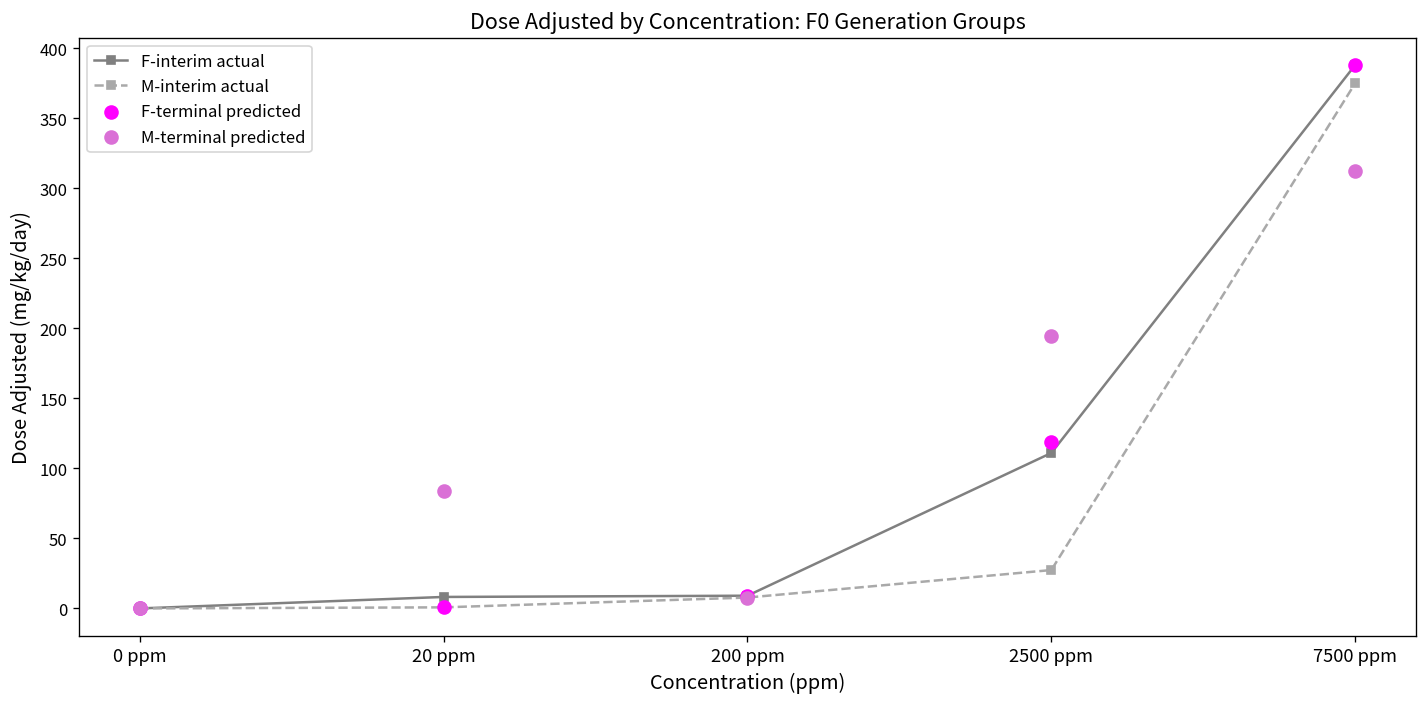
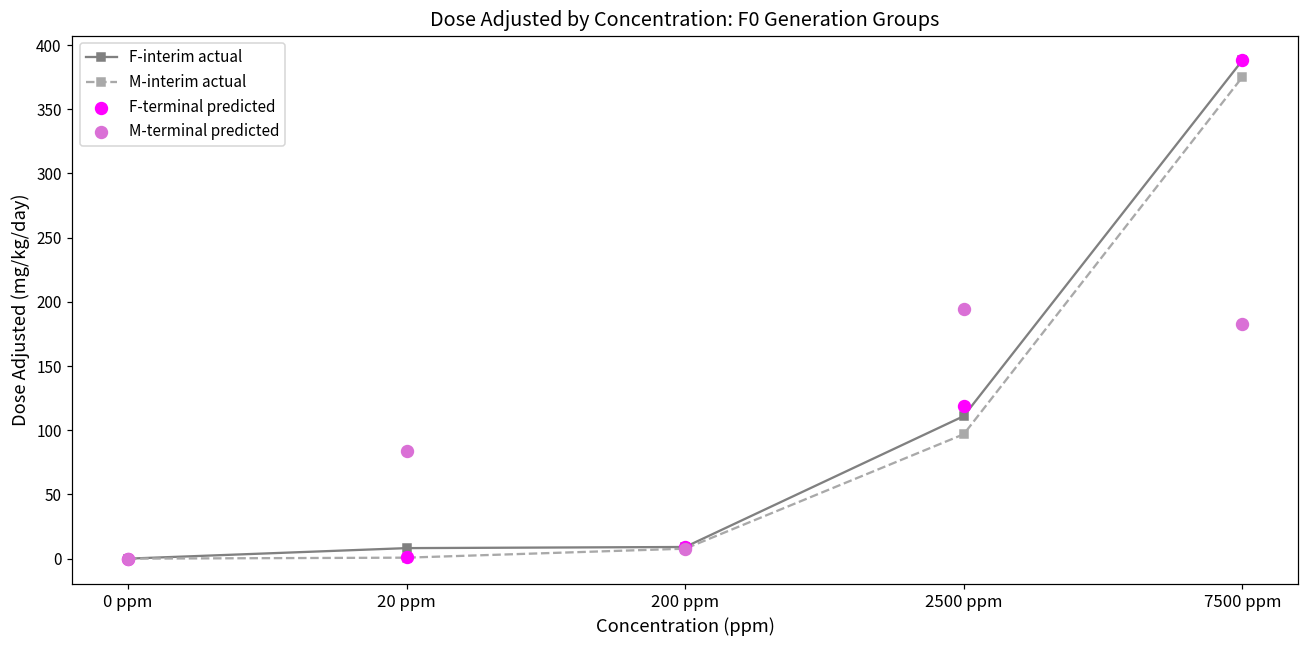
M-interim actual, 2500 ppm: 27 -> 97
M-terminal predicted, 7500 ppm: 312 -> 183
